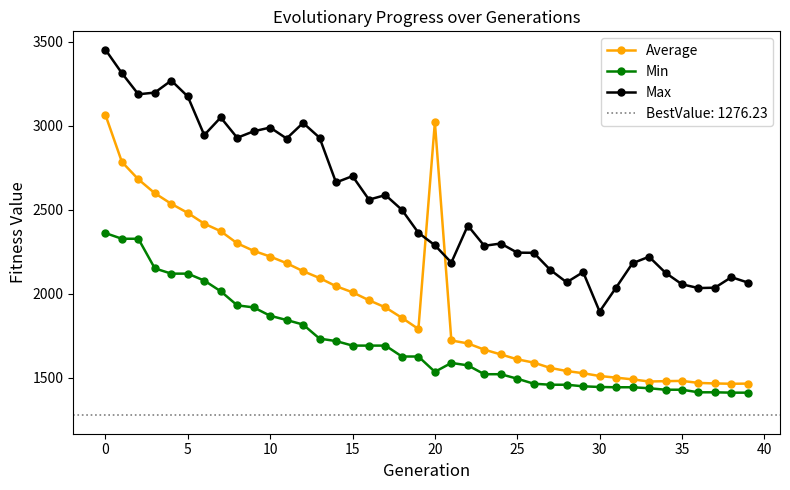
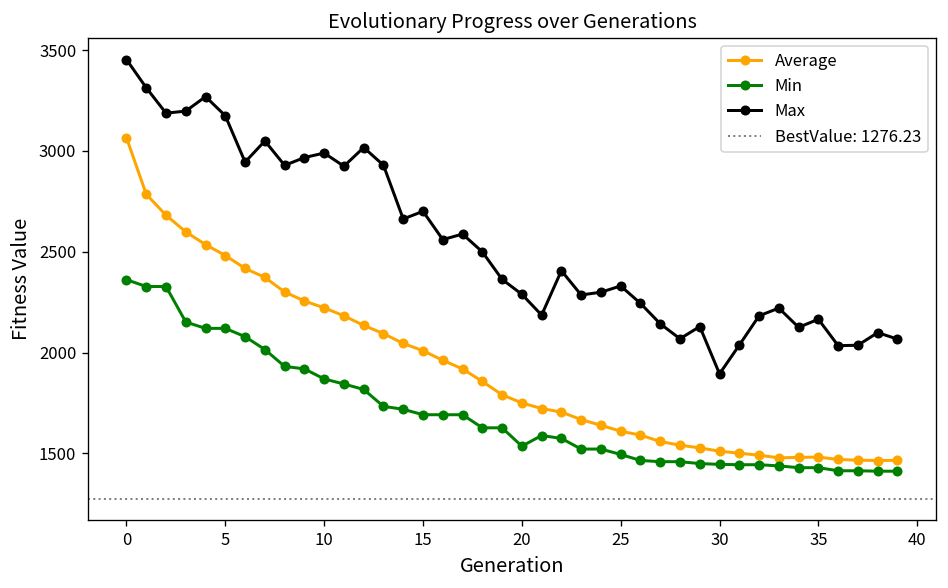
Average, 20: 3020 -> 1750
Max, 25: 2250 -> 2330
Max, 35: 2060 -> 2170
